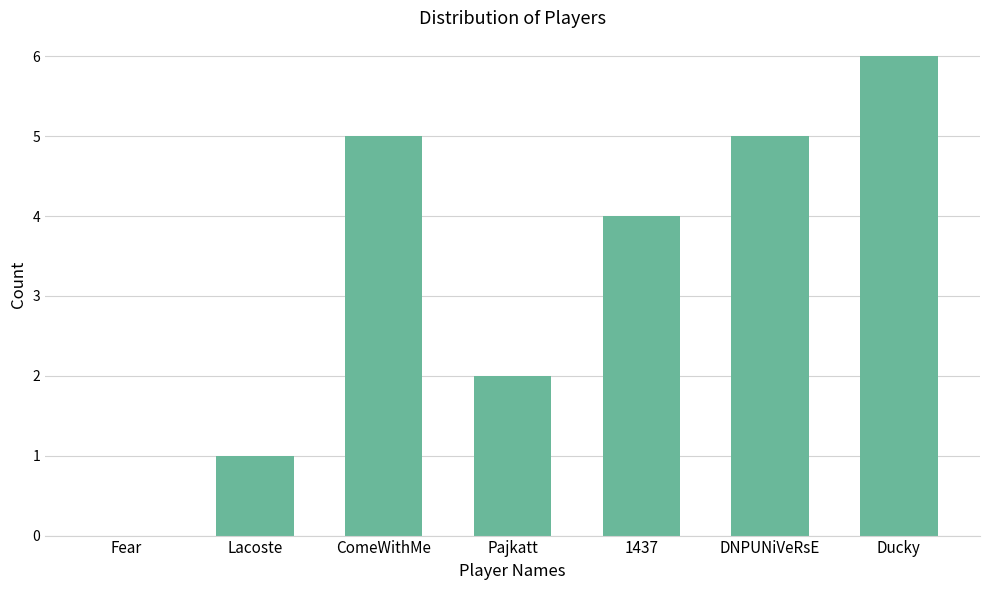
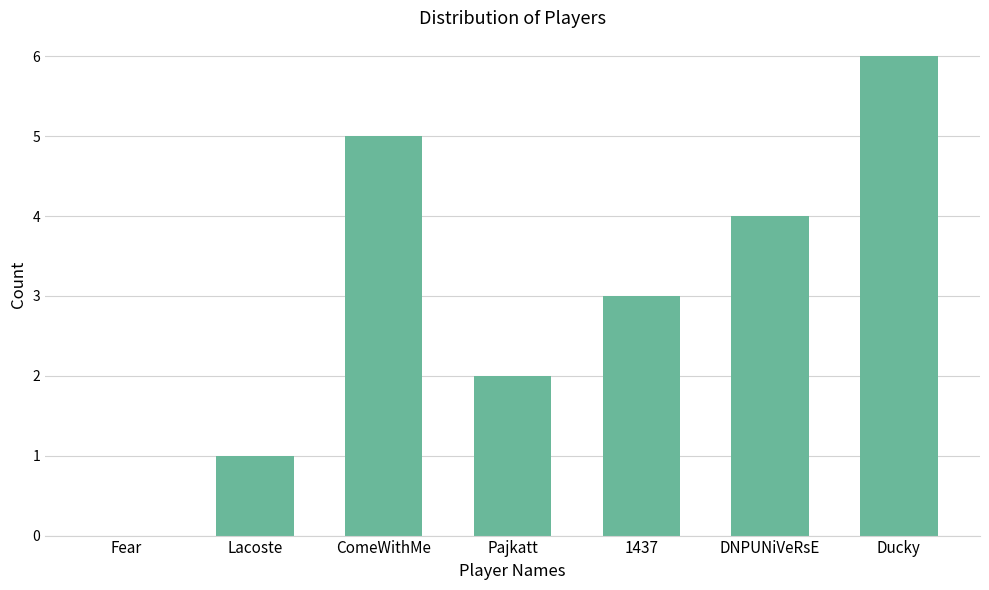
1437: 4 -> 3
DNPUNiVeRsE: 5 -> 4
